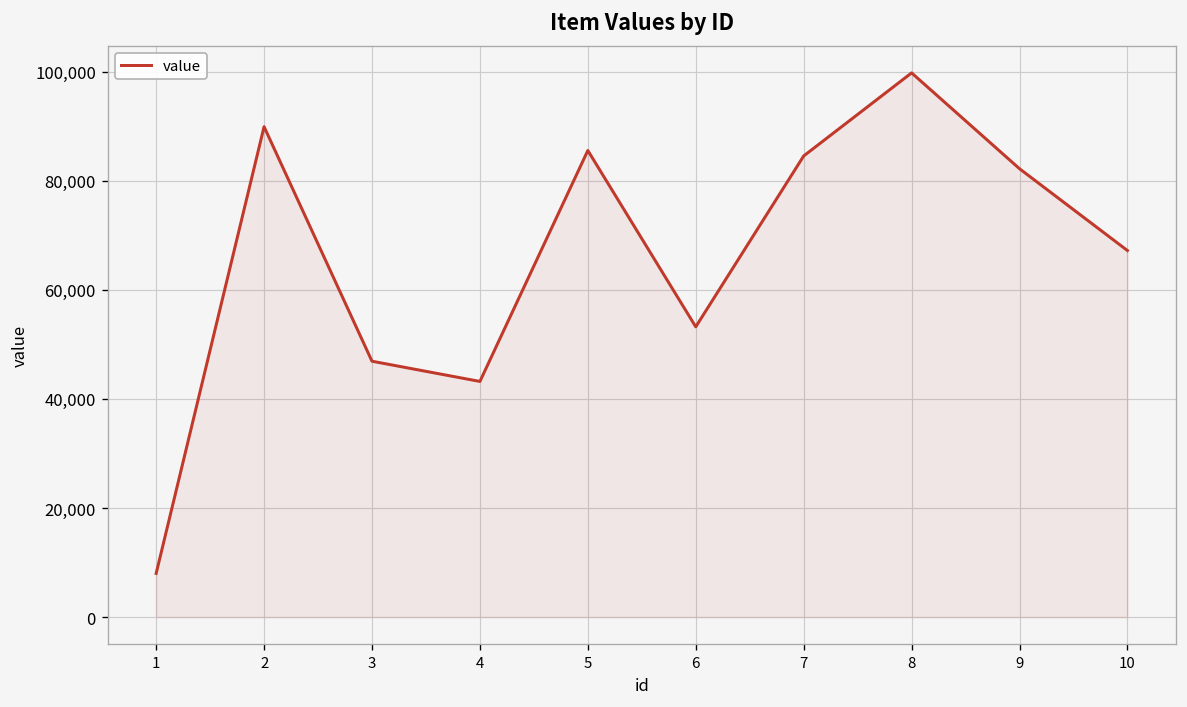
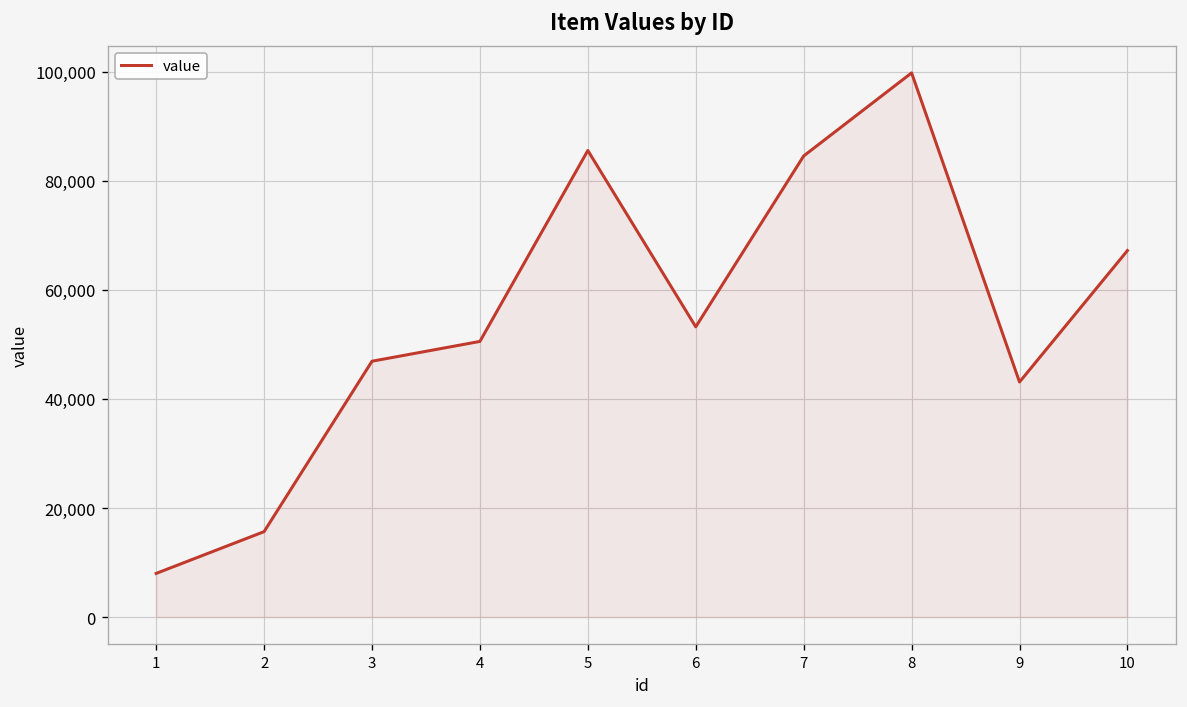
2: 90,000 -> 16,000
4: 43,000 -> 51,000
9: 82,000 -> 43,000
